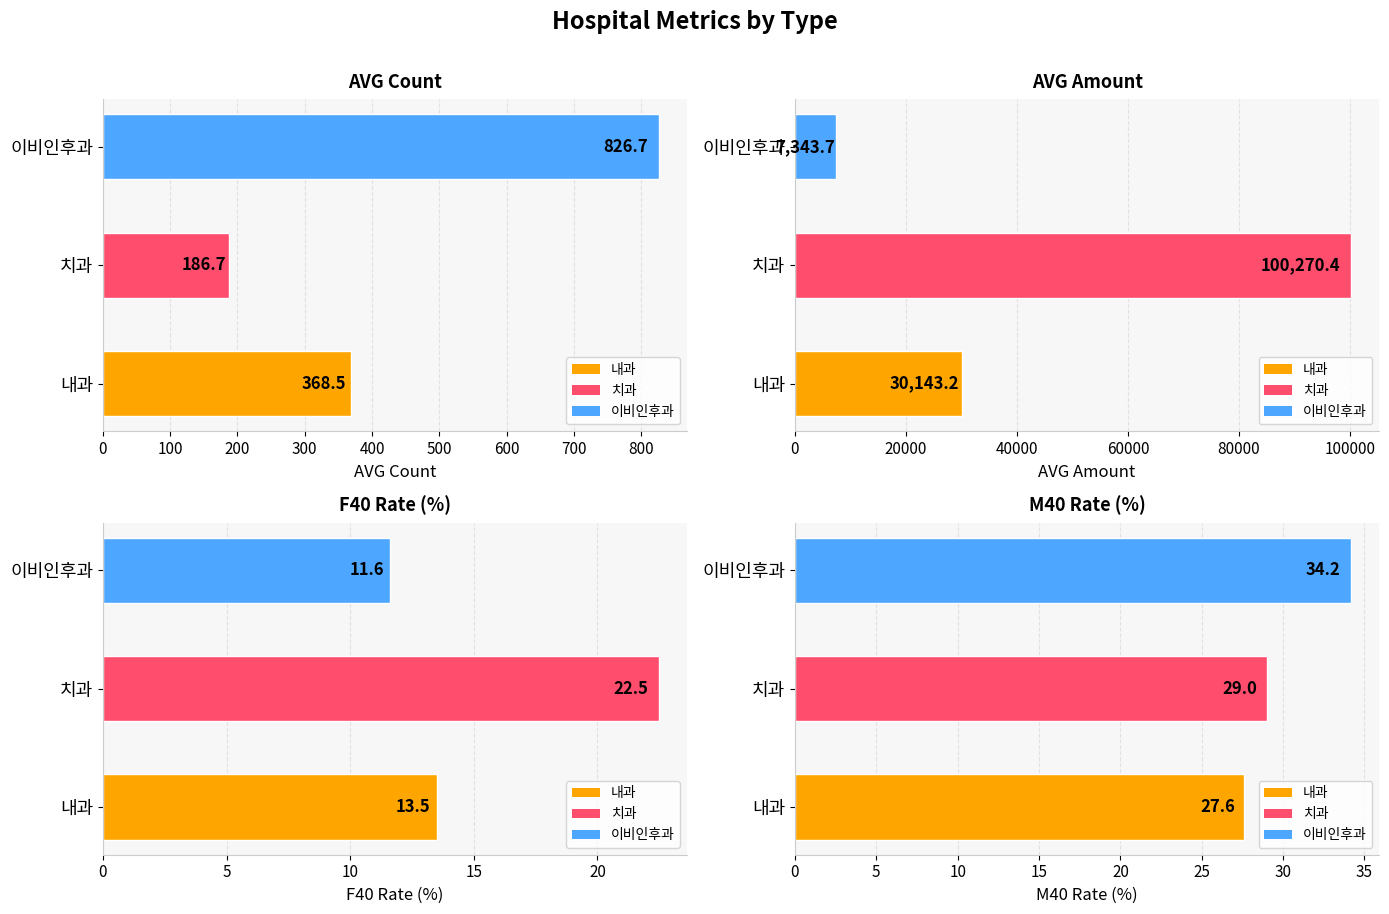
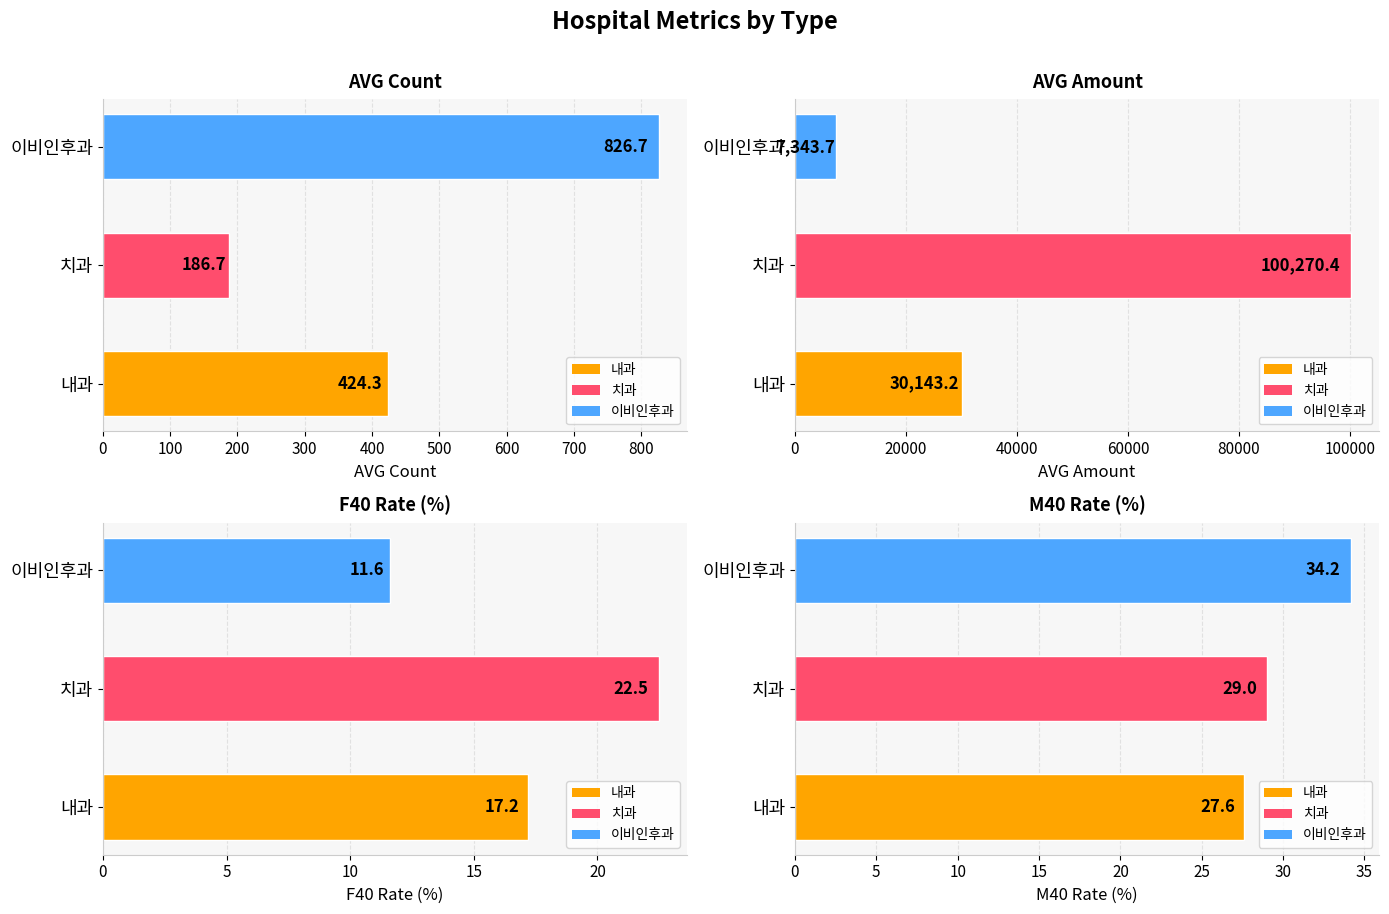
AVG Count, 내과: 368.5 -> 424.3
F40 Rate (%), 내과: 13.5 -> 17.2
